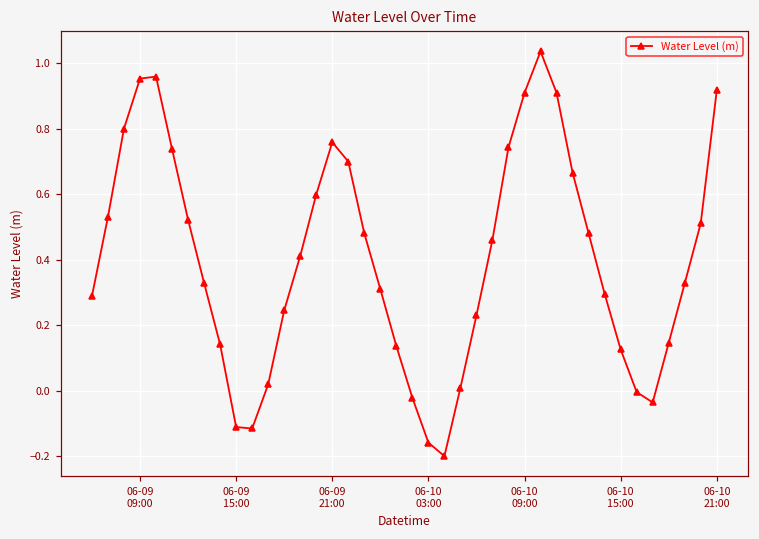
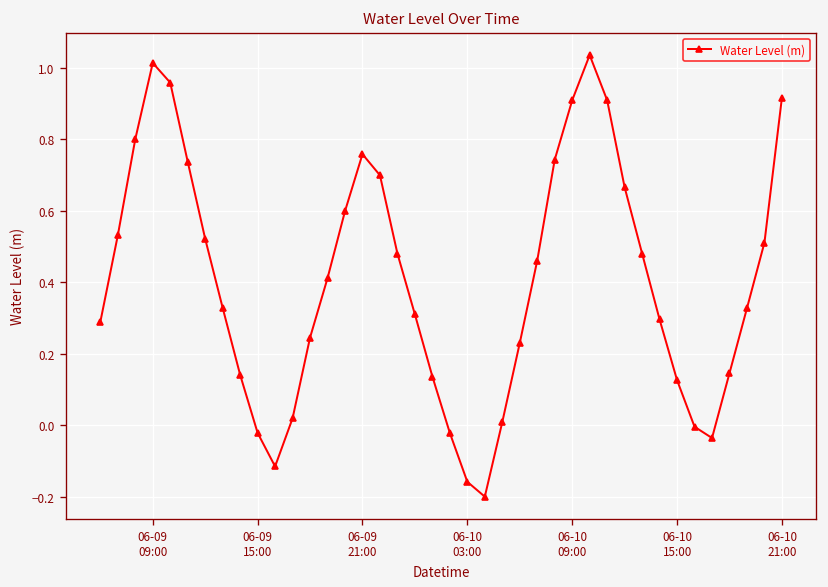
06-09 09:00: 0.95 -> 1.01
06-09 15:00: -0.11 -> -0.02
